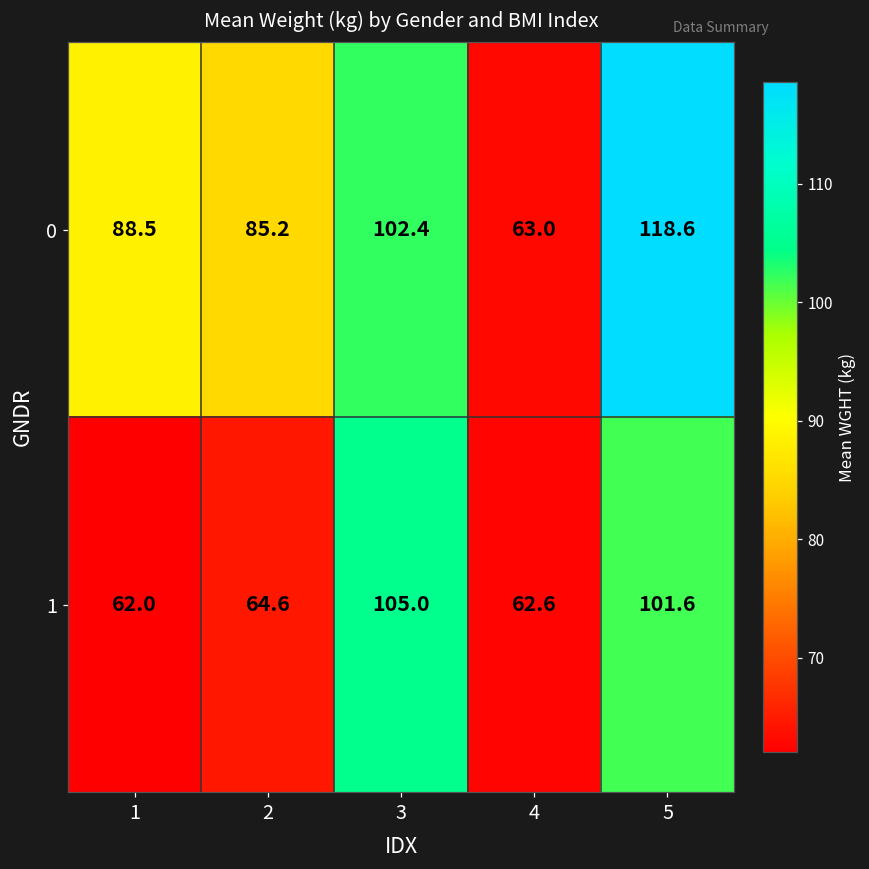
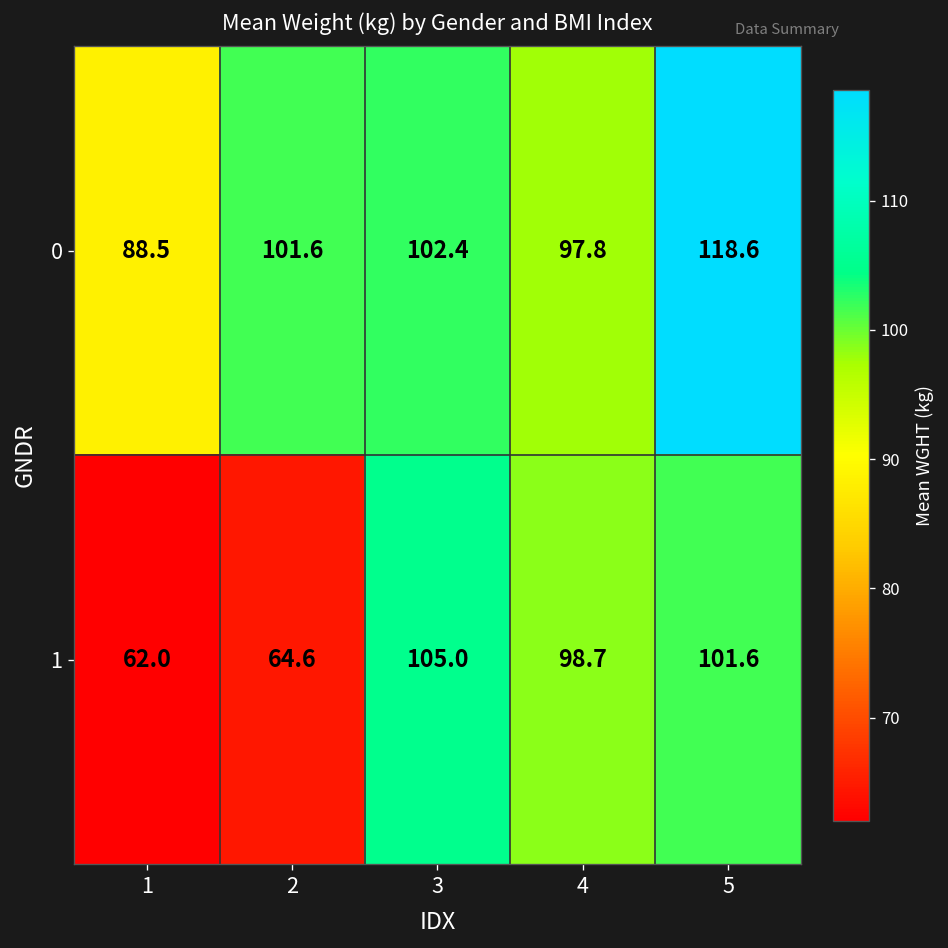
0, 2: 85.2 -> 101.6
0, 4: 63.0 -> 97.8
1, 4: 62.6 -> 98.7
